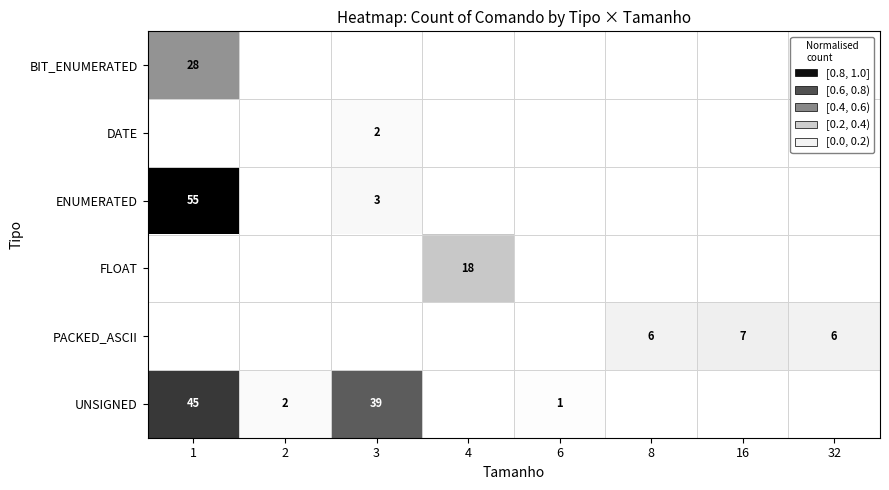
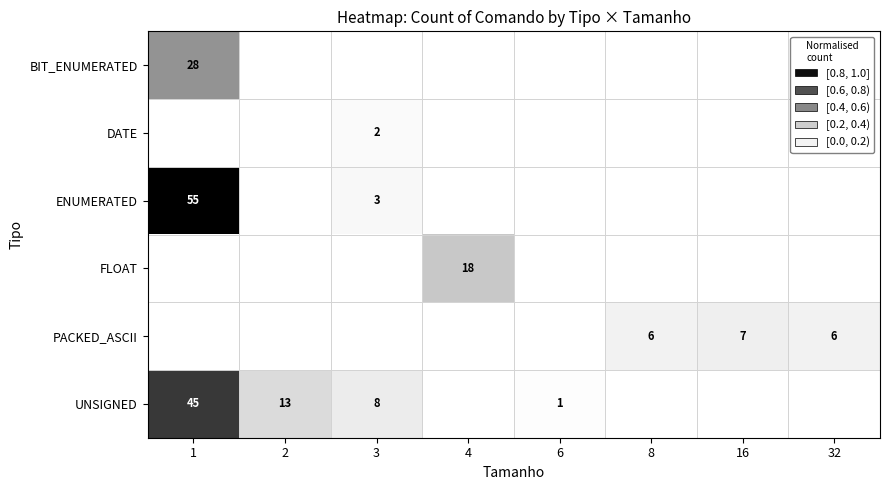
UNSIGNED, 2: 2 -> 13
UNSIGNED, 3: 39 -> 8
